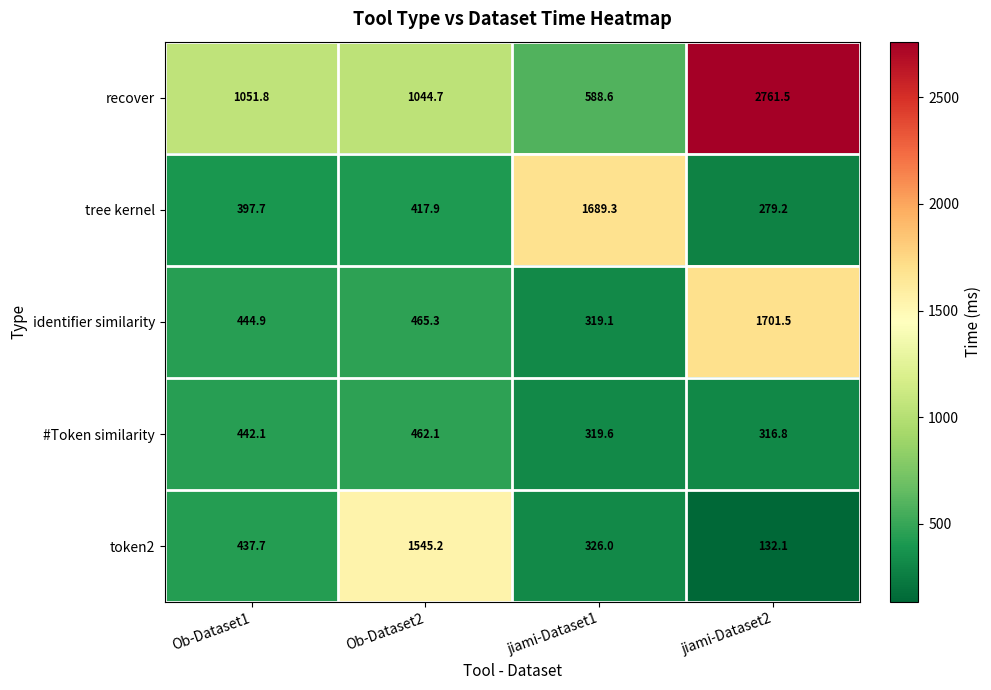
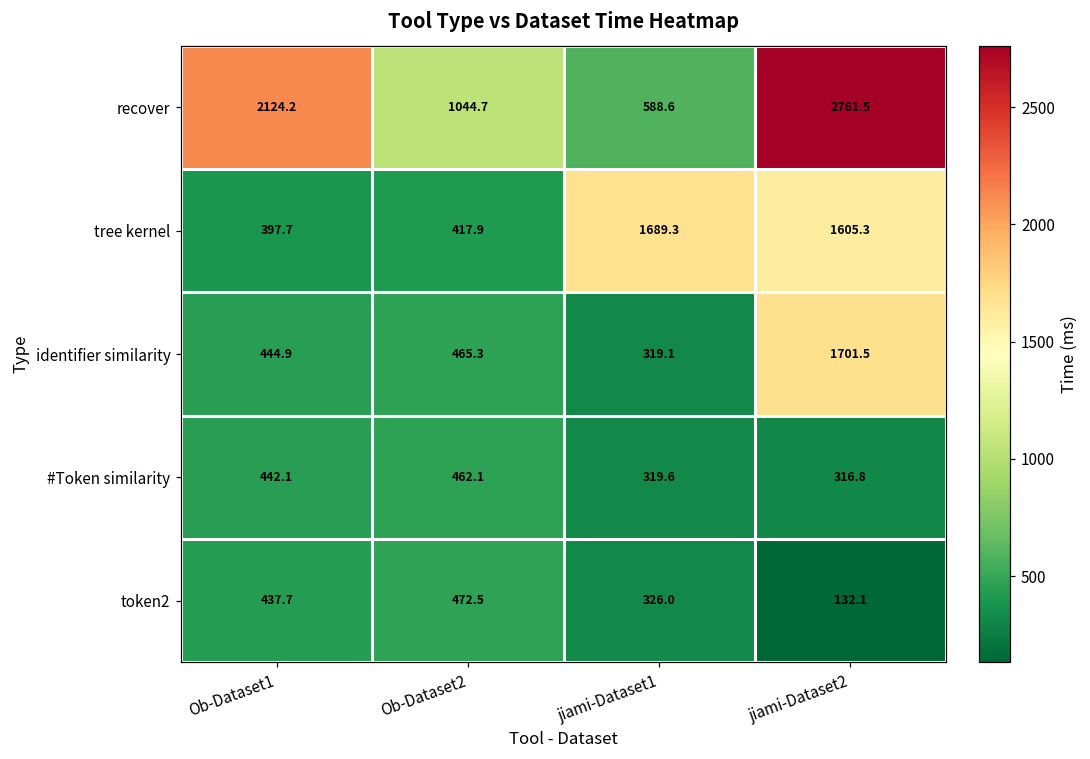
recover, Ob-Dataset1: 1051.8 -> 2124.2
tree kernel, jiami-Dataset2: 279.2 -> 1605.3
token2, Ob-Dataset2: 1545.2 -> 472.5
